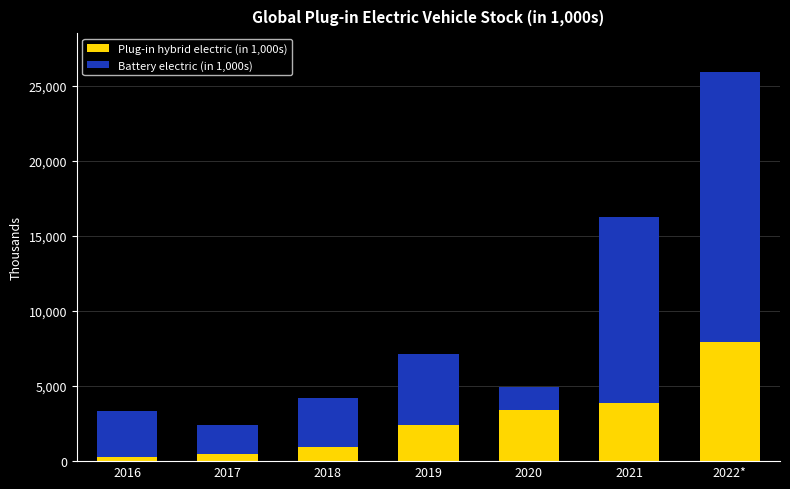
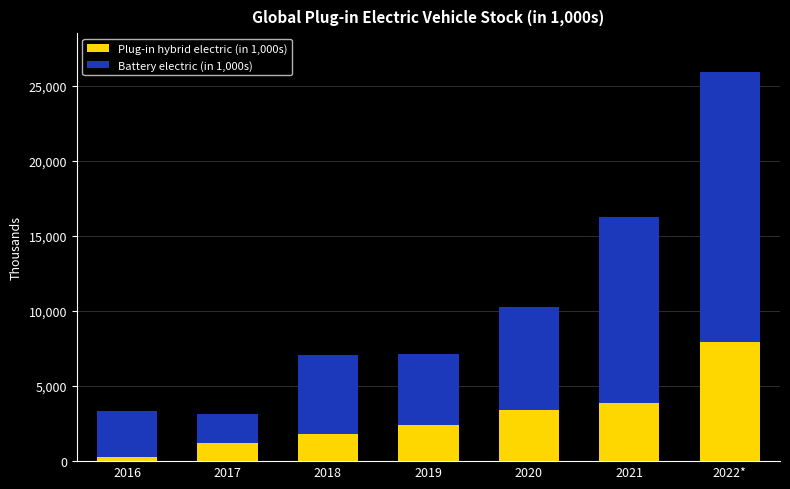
Plug-in hybrid electric (in 1,000s), 2017: 500 -> 1,200
Plug-in hybrid electric (in 1,000s), 2018: 1,000 -> 1,800
Battery electric (in 1,000s), 2018: 3,300 -> 5,200
Battery electric (in 1,000s), 2020: 1,600 -> 6,900
